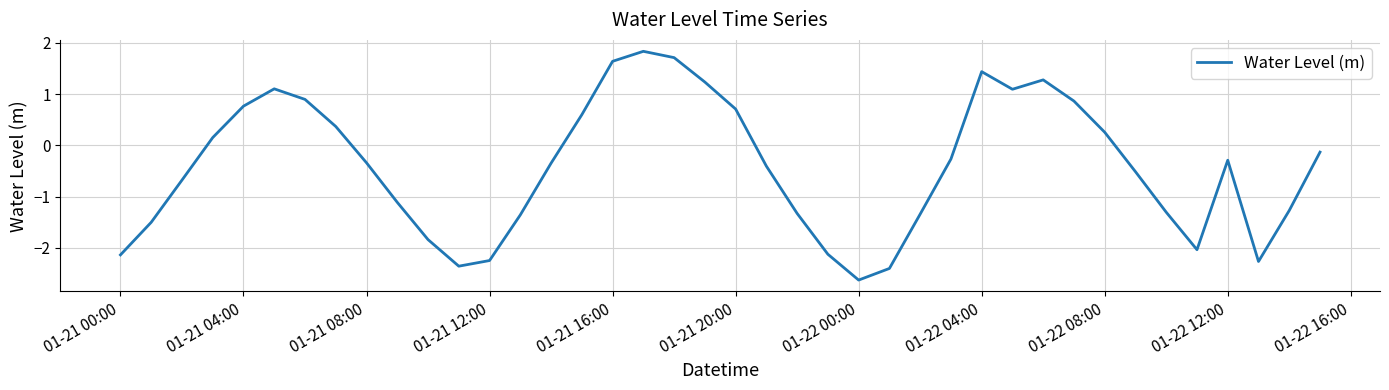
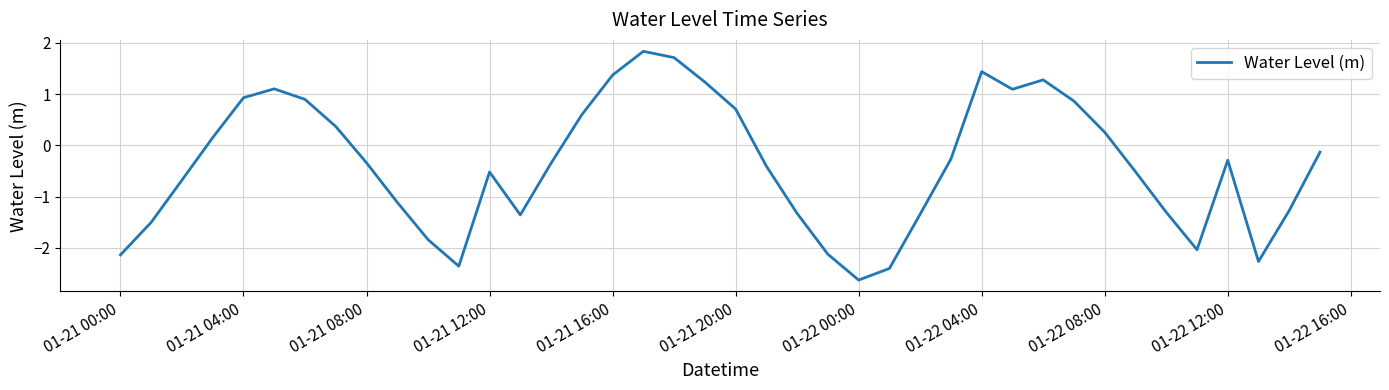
01-21 04:00: 0.8 -> 0.9
01-21 12:00: -2.2 -> -0.5
01-21 16:00: 1.6 -> 1.4
